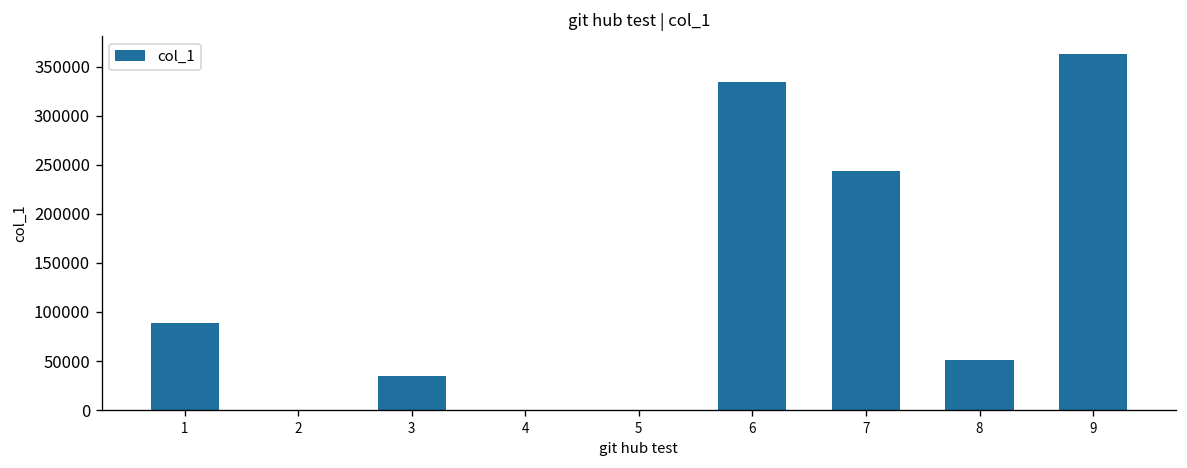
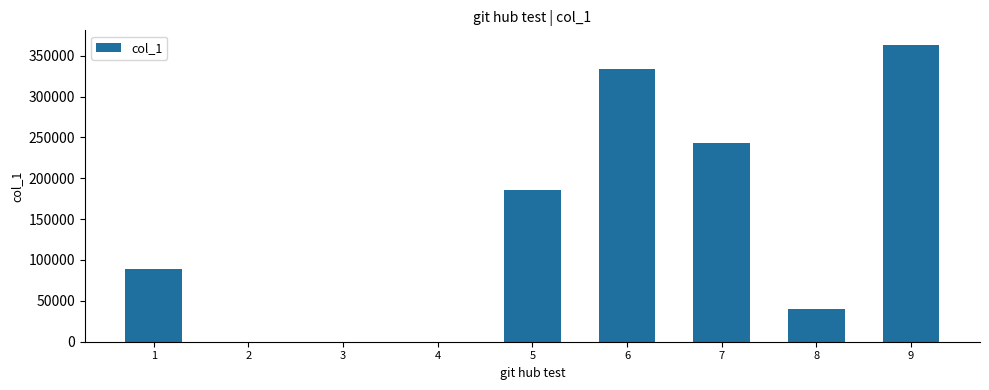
3: 30000 -> 0
5: 0 -> 190000
8: 50000 -> 40000
